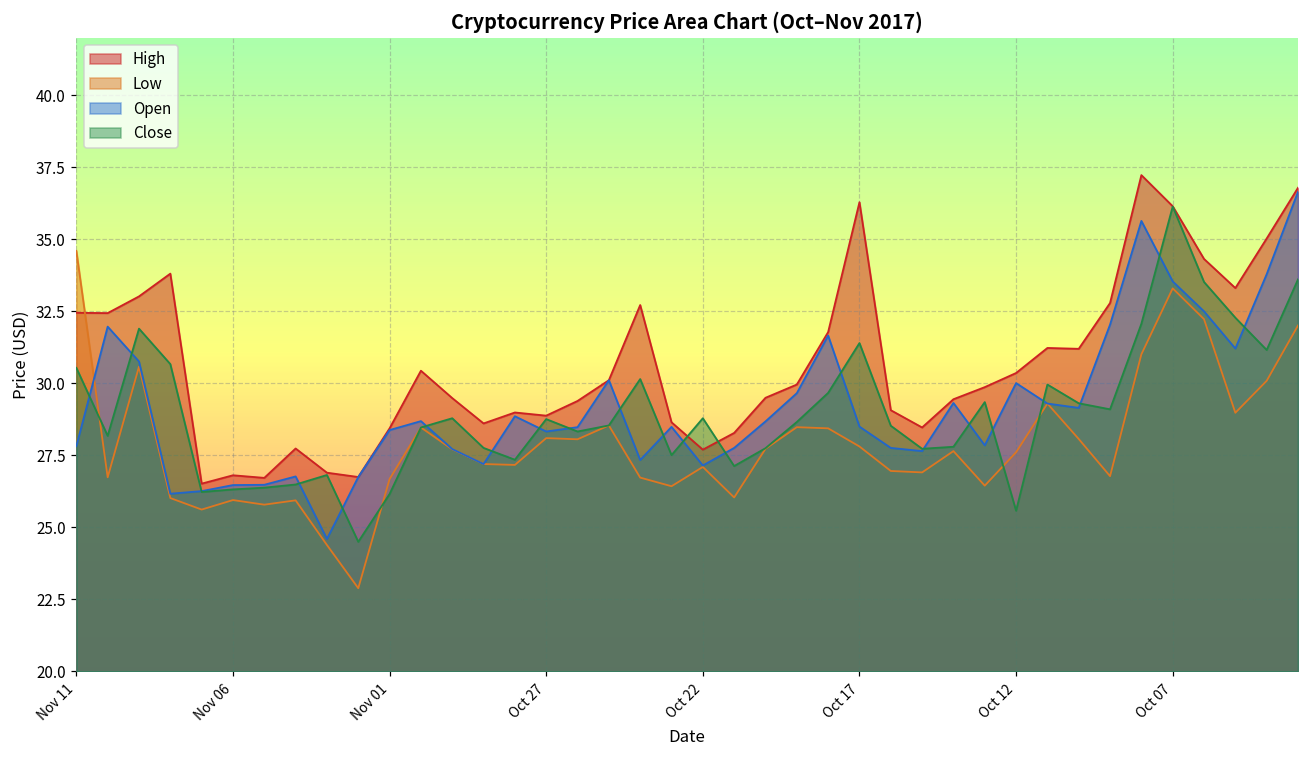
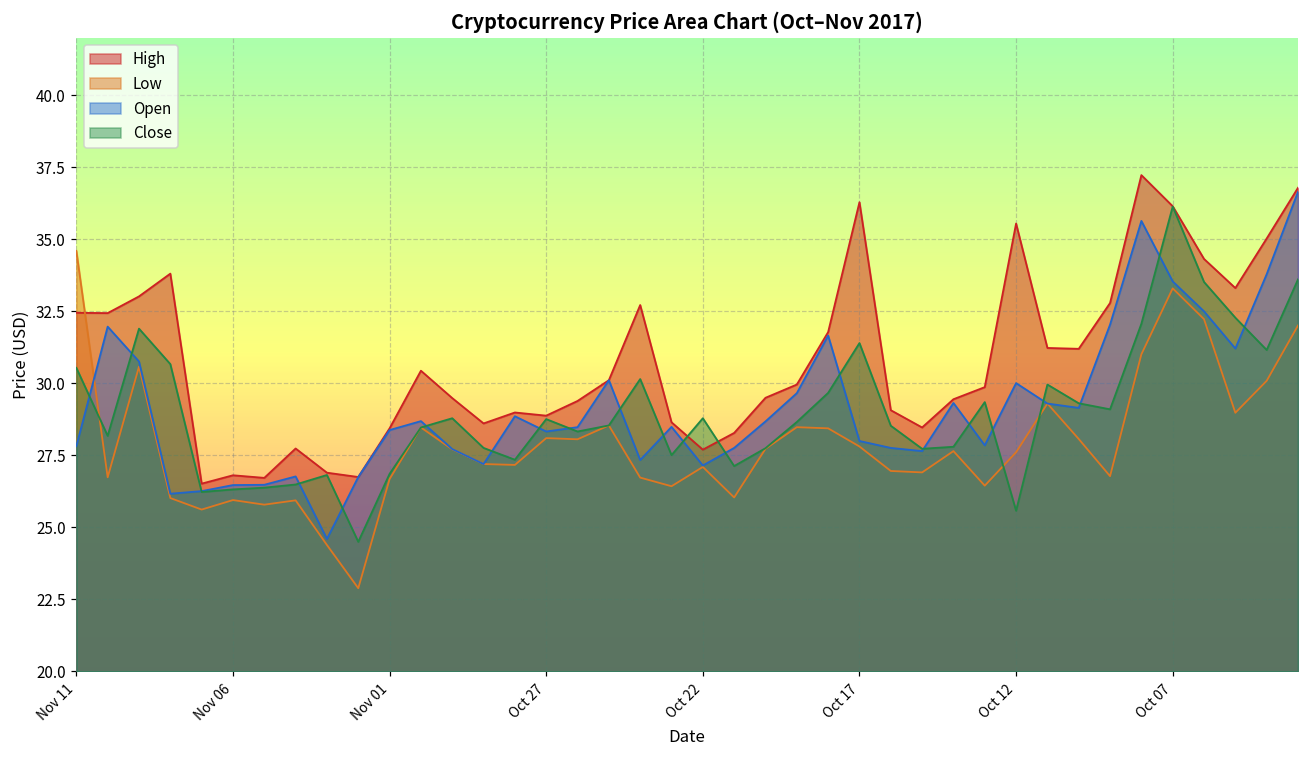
Close, Nov 01: 26.2 -> 26.9
Open, Oct 17: 28.5 -> 28.0
High, Oct 12: 30.4 -> 35.6
